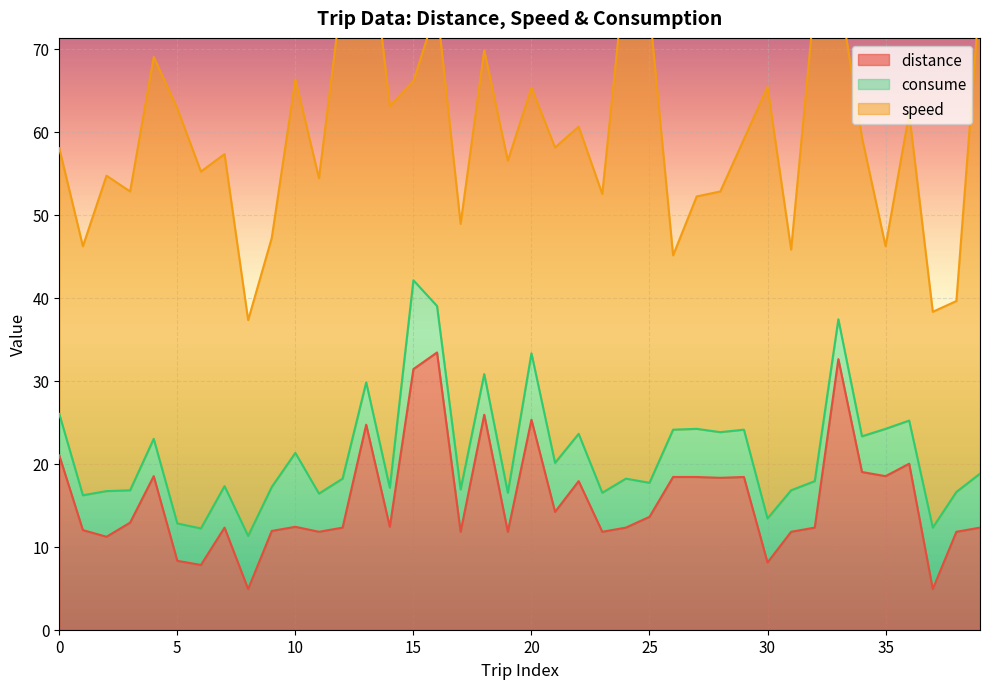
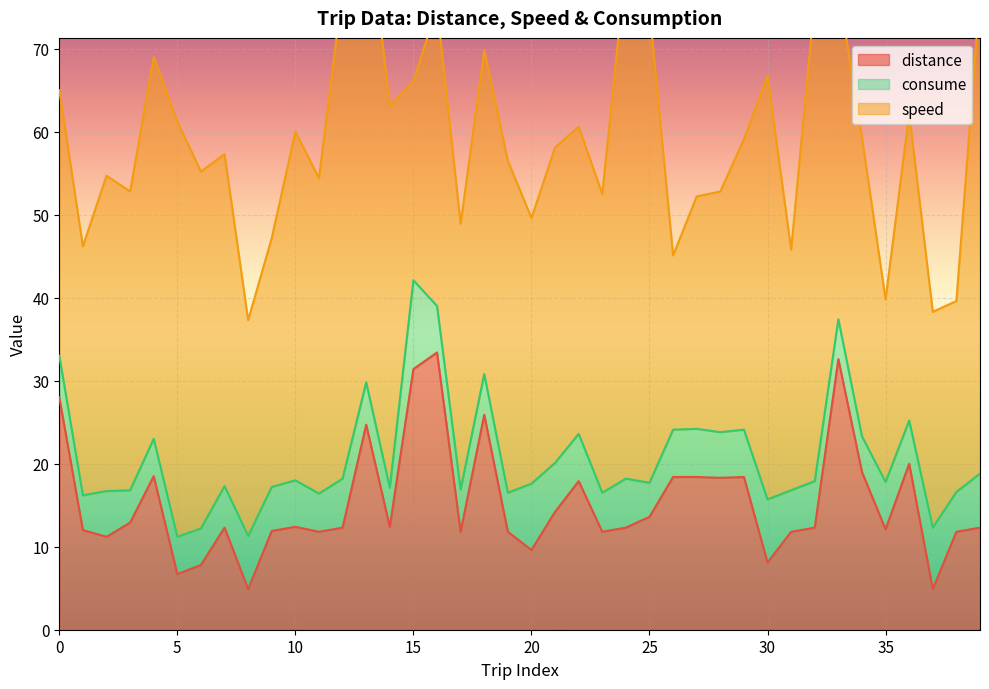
distance, 0: 21 -> 28
distance, 5: 8 -> 7
consume, 10: 9 -> 6
speed, 10: 45 -> 42
distance, 20: 25 -> 10
consume, 30: 5 -> 8
speed, 30: 52 -> 51
distance, 35: 19 -> 12
